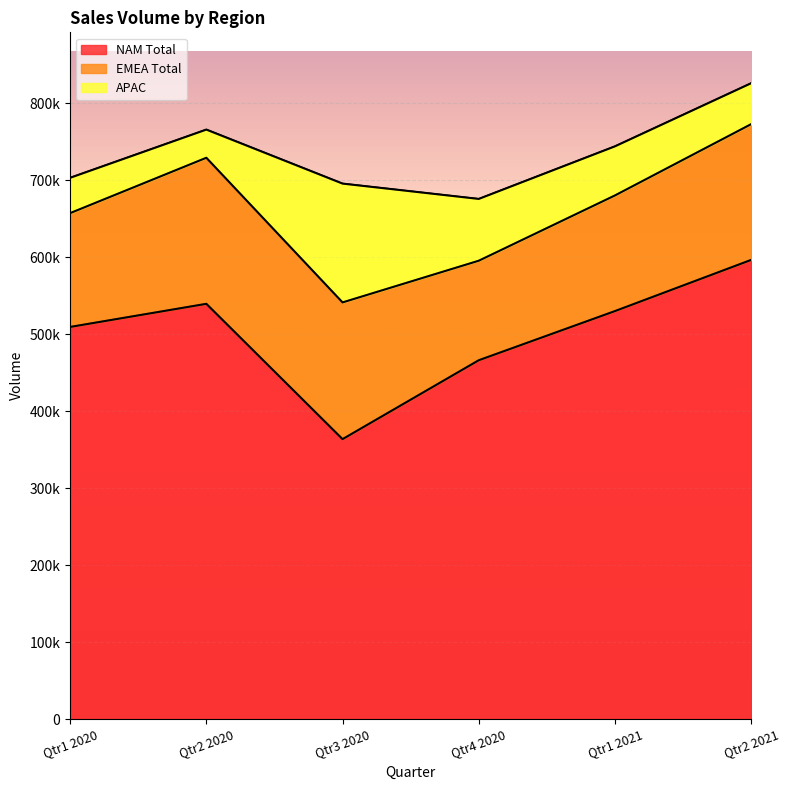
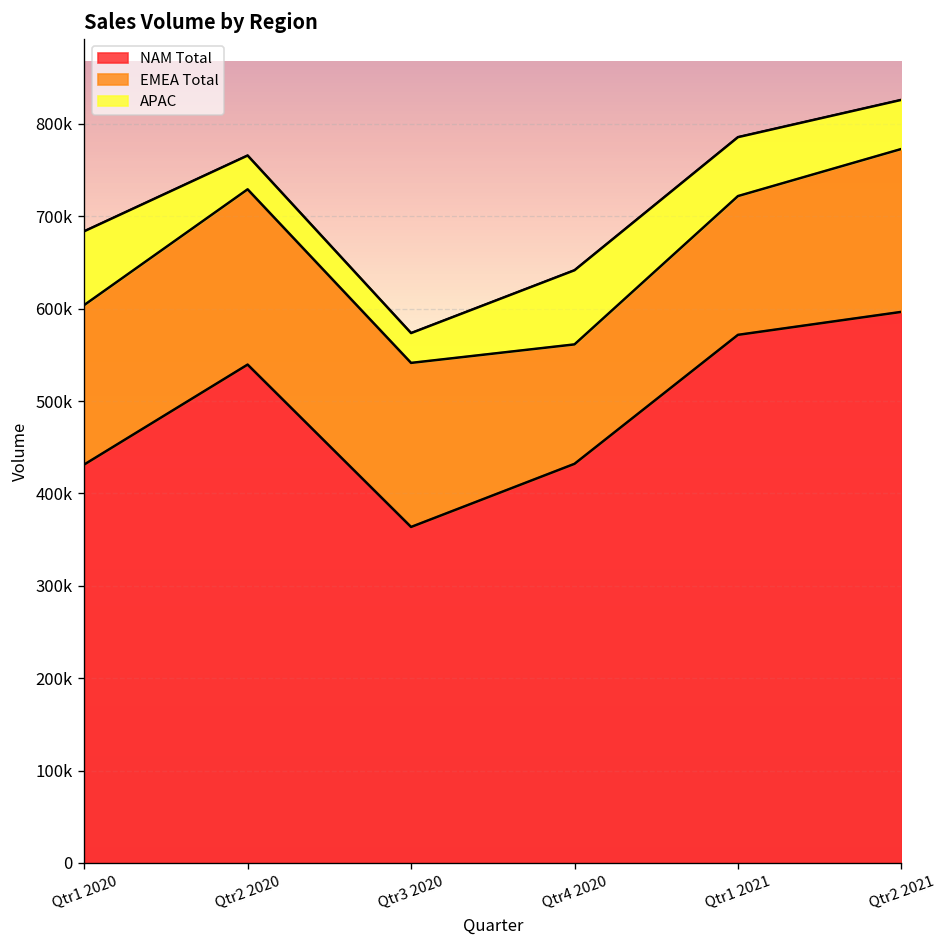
NAM Total, Qtr1 2020: 510000 -> 430000
EMEA Total, Qtr1 2020: 150000 -> 170000
APAC, Qtr1 2020: 50000 -> 80000
APAC, Qtr3 2020: 150000 -> 30000
NAM Total, Qtr4 2020: 470000 -> 430000
NAM Total, Qtr1 2021: 530000 -> 570000
